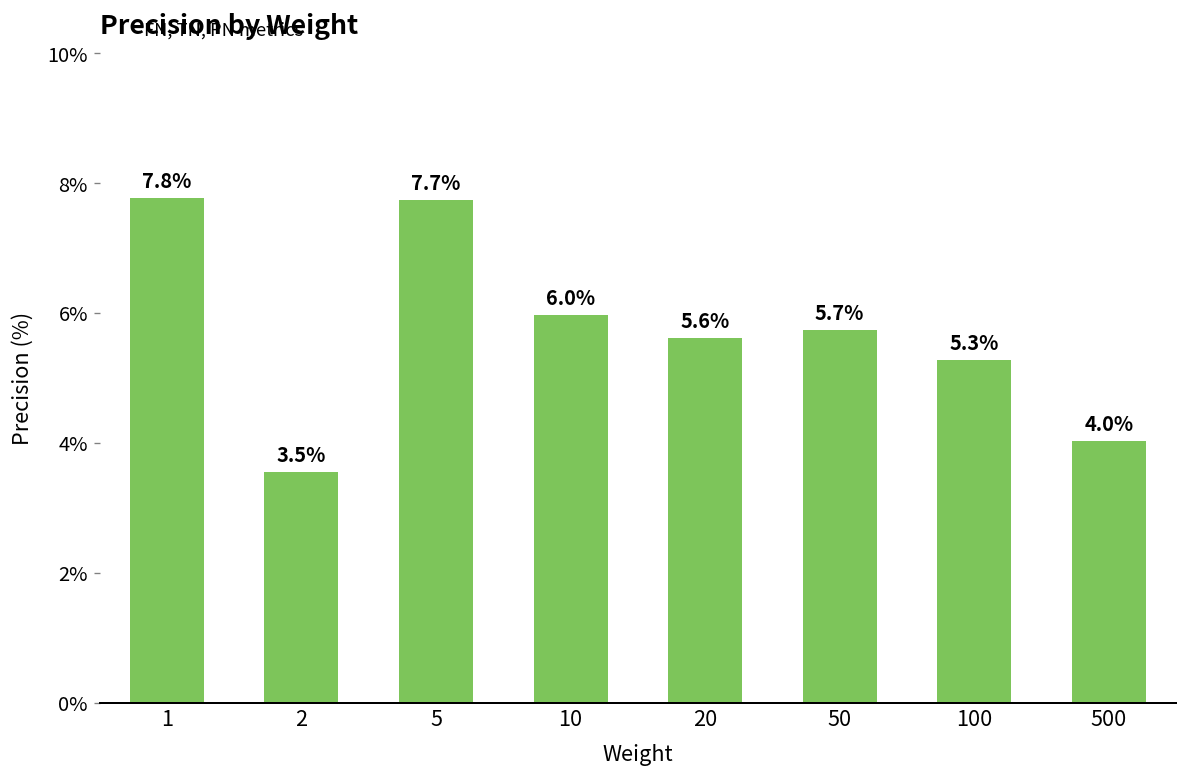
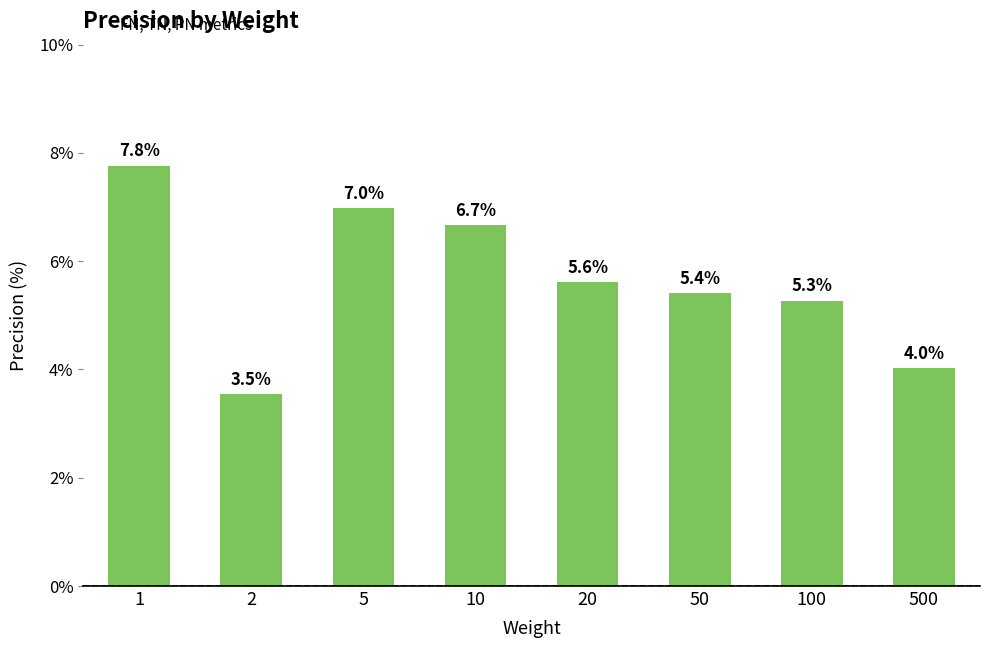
5: 7.7% -> 7.0%
10: 6.0% -> 6.7%
50: 5.7% -> 5.4%
